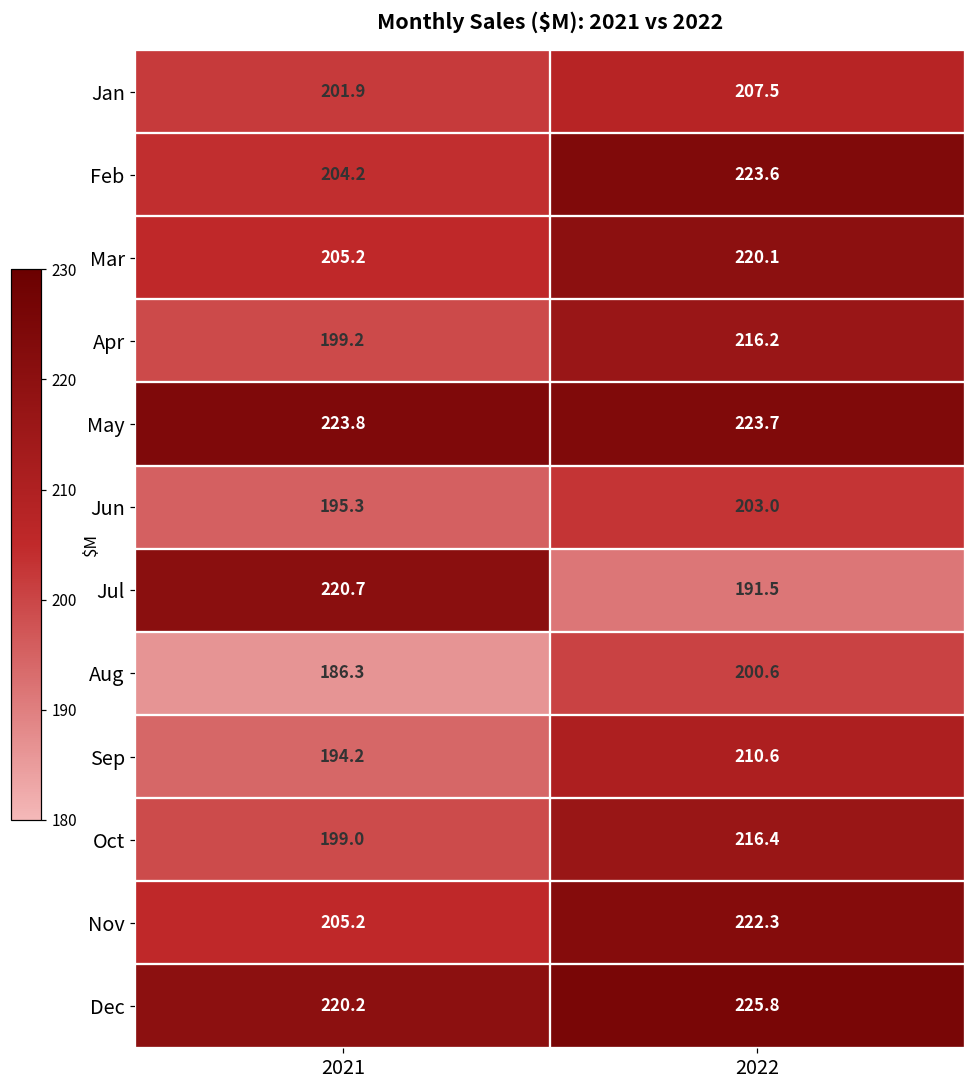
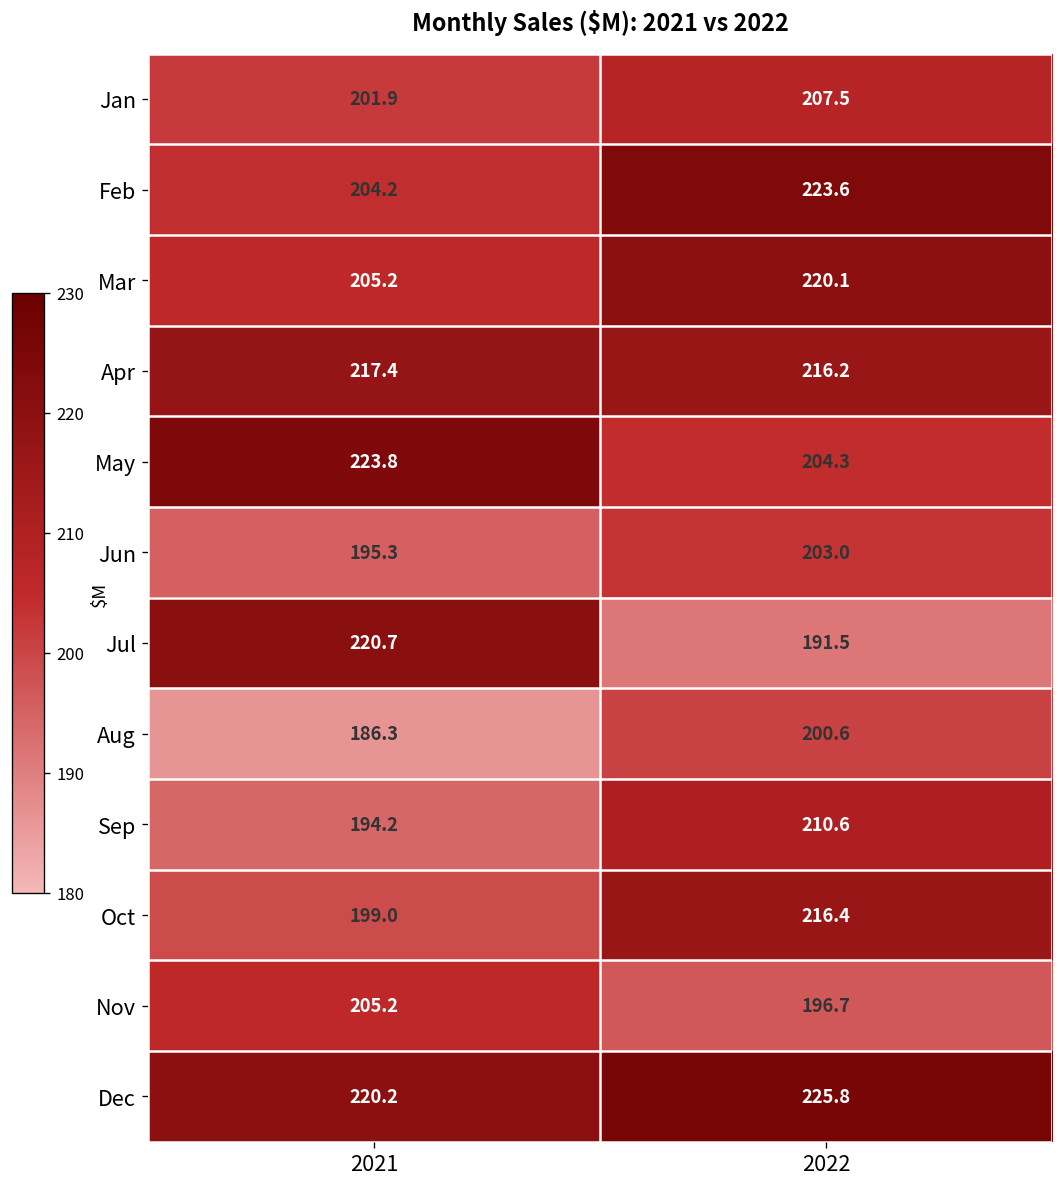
Apr, 2021: 199.2 -> 217.4
May, 2022: 223.7 -> 204.3
Nov, 2022: 222.3 -> 196.7
